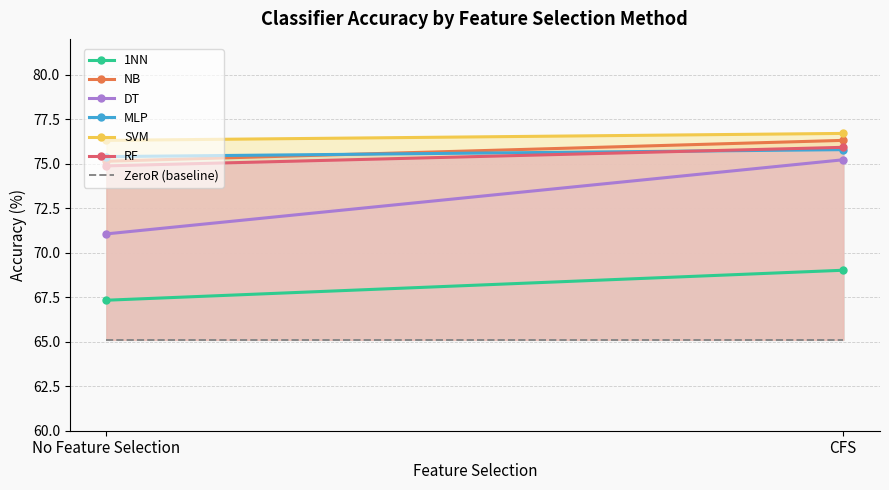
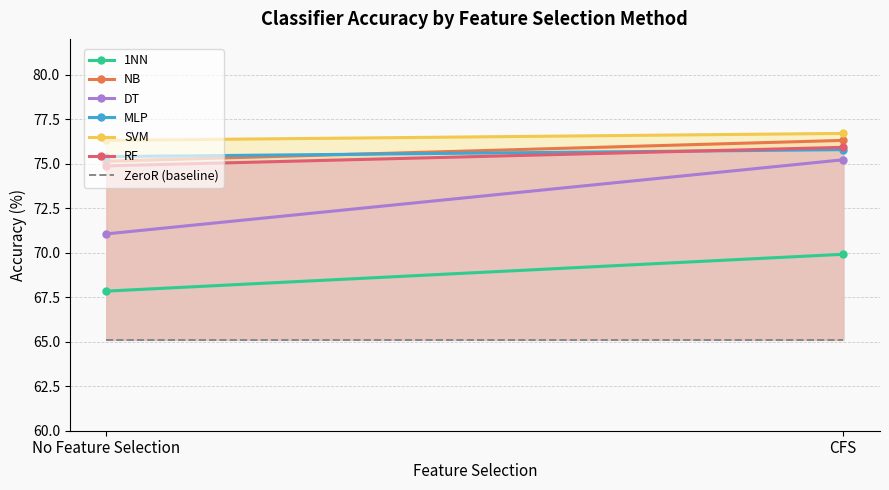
1NN, No Feature Selection: 67.3 -> 67.8
1NN, CFS: 69.0 -> 69.9
